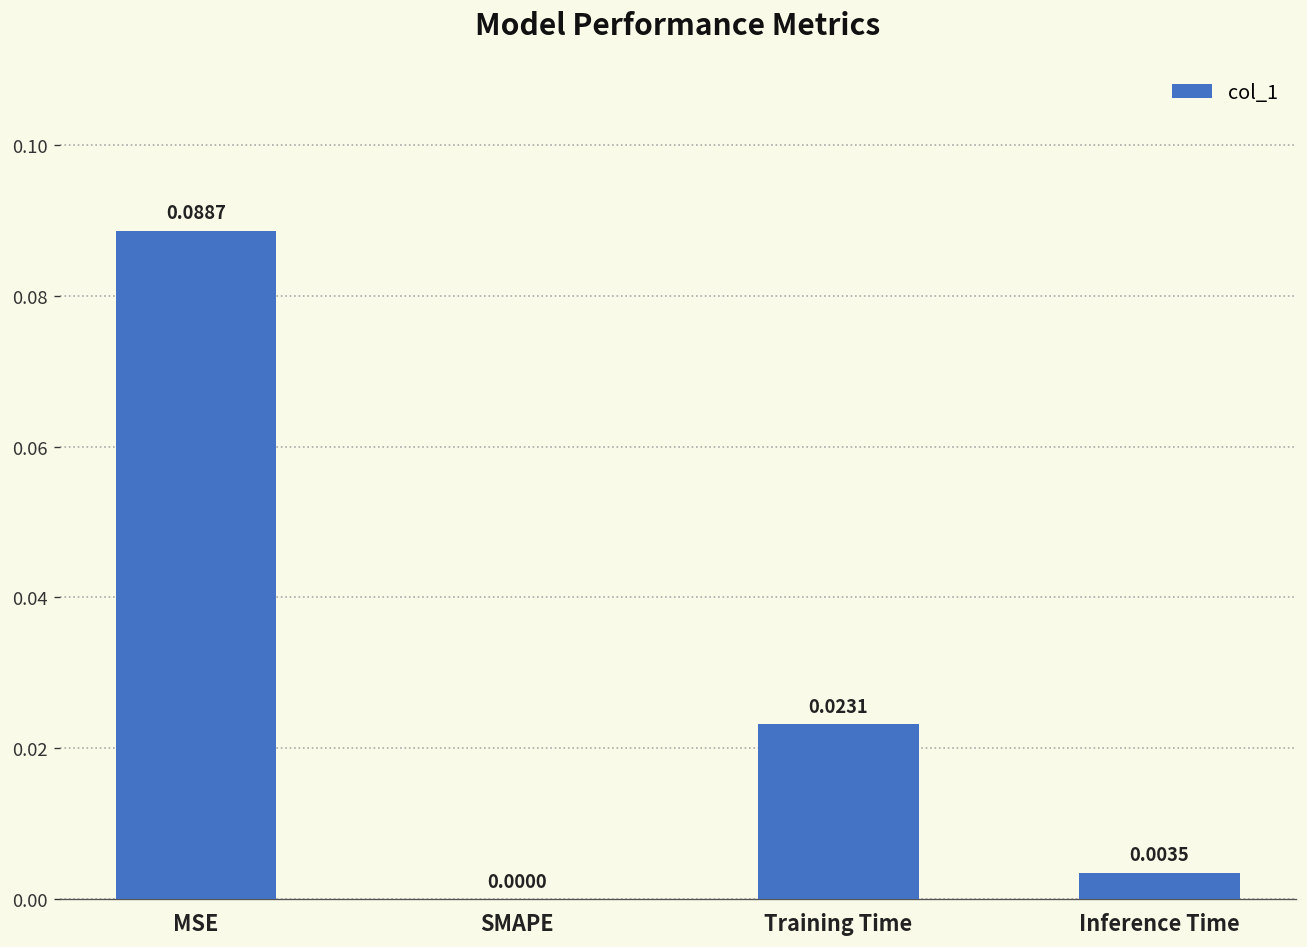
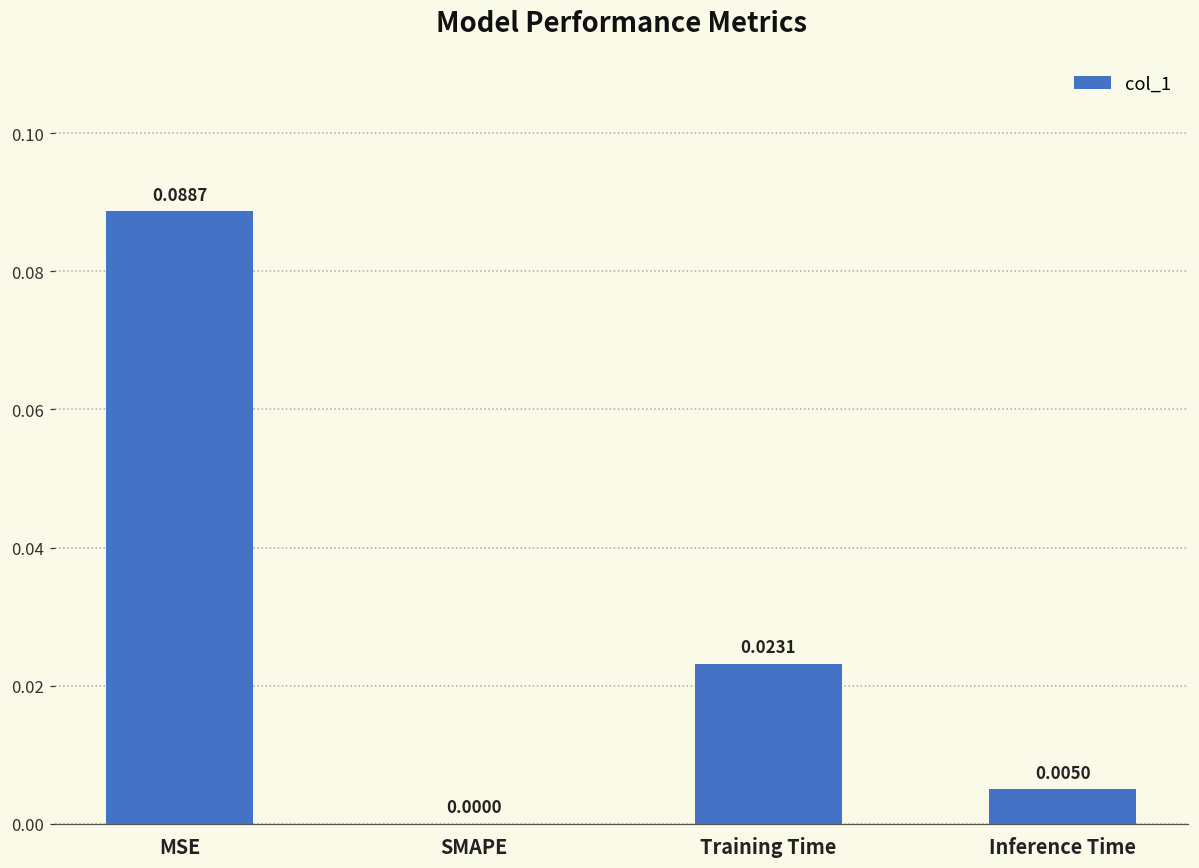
Inference Time: 0.0035 -> 0.0050
